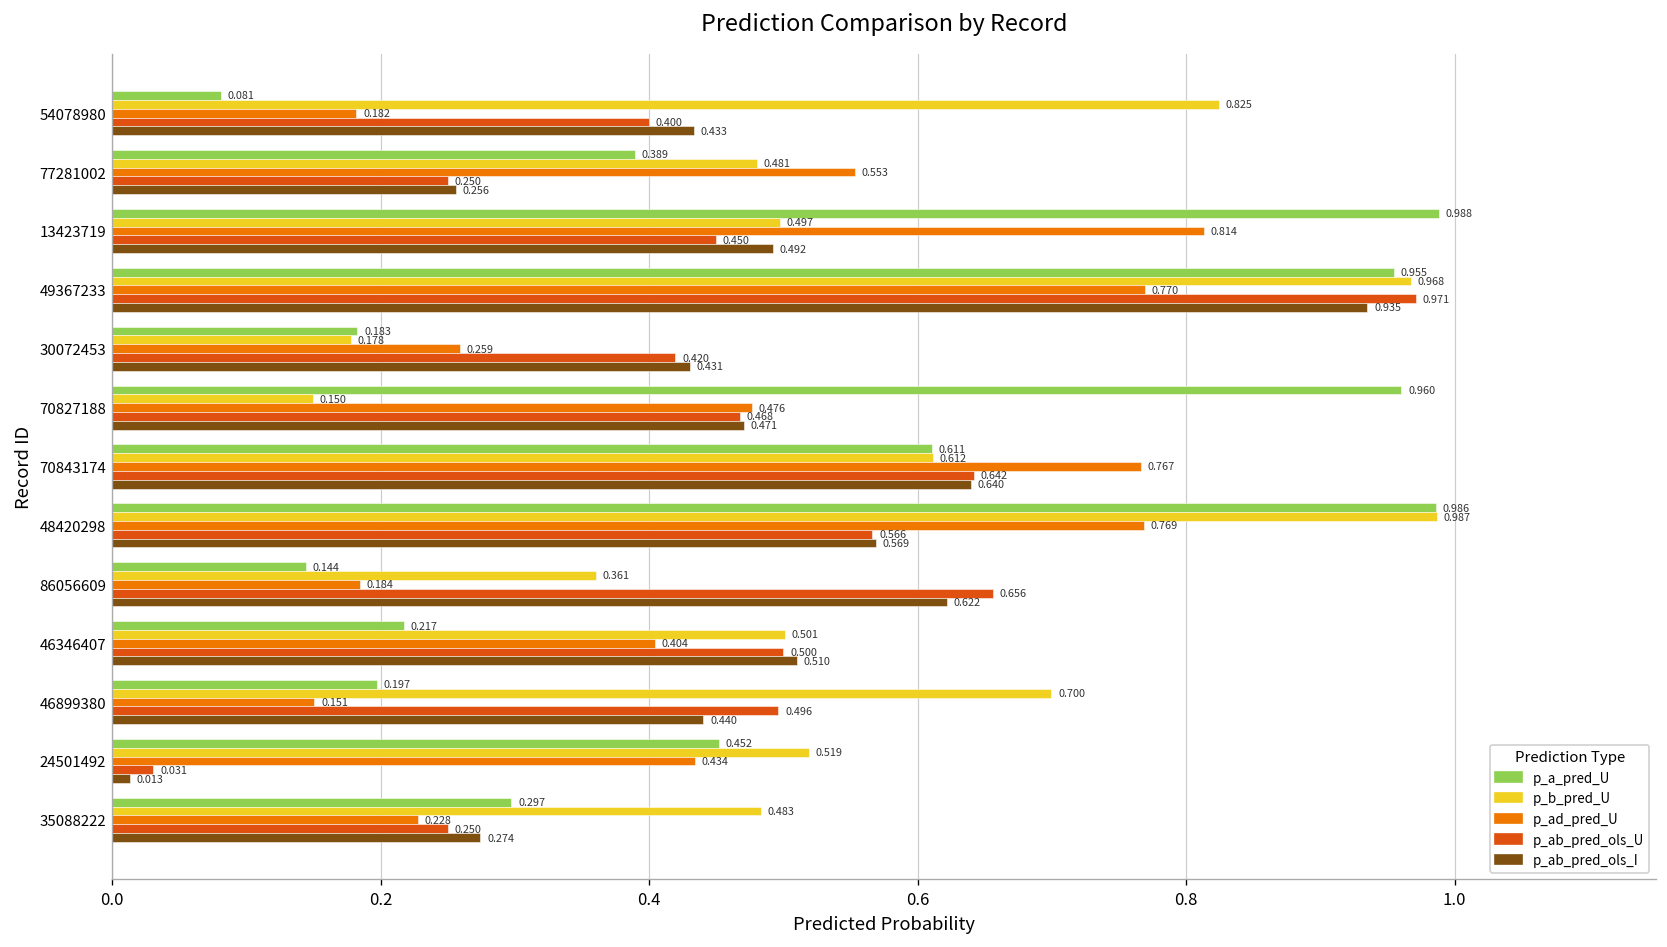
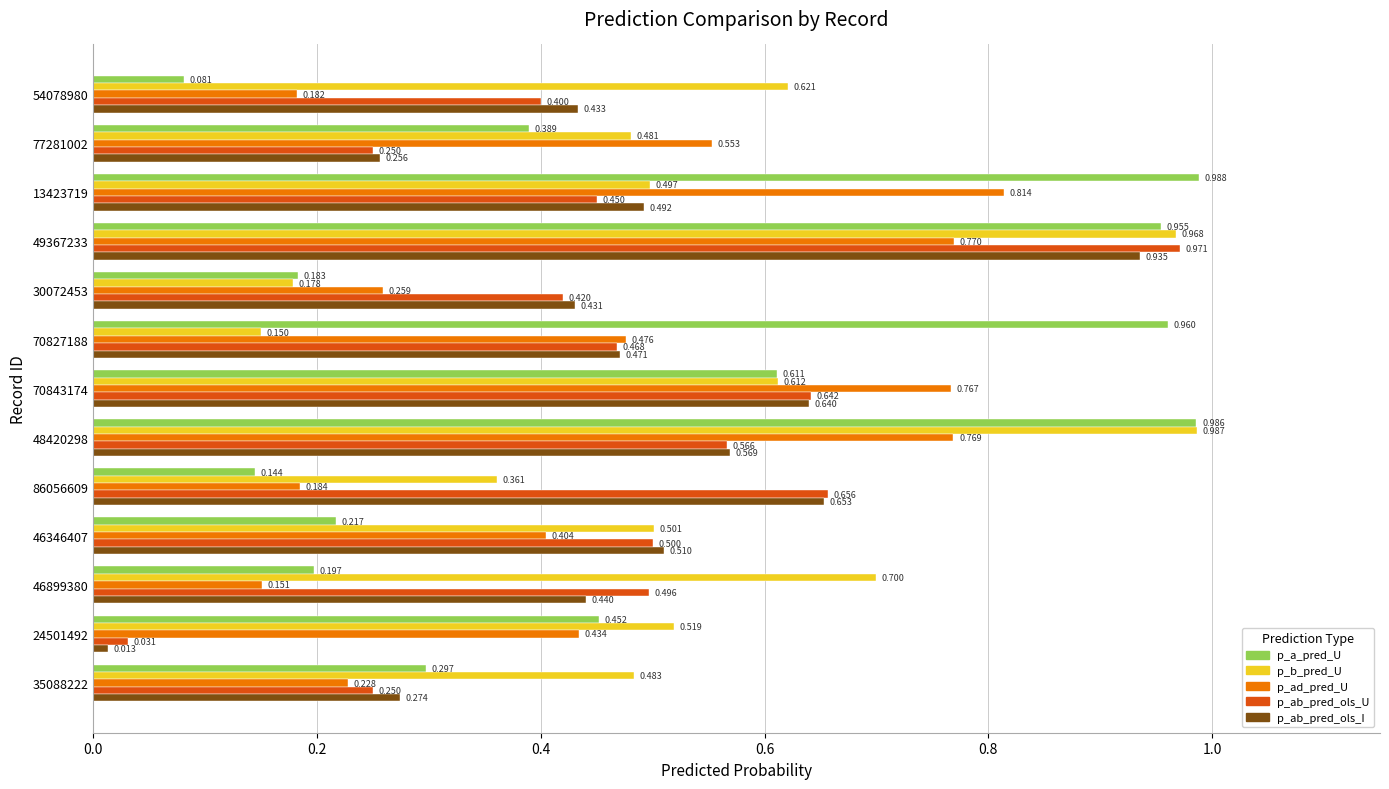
p_b_pred_U, 54078980: 0.825 -> 0.621
p_ab_pred_ols_I, 86056609: 0.622 -> 0.653
